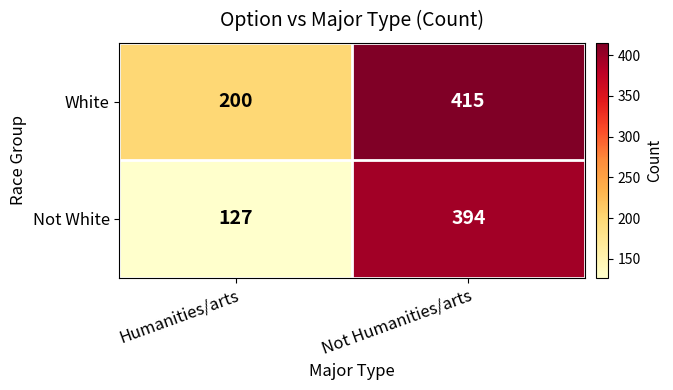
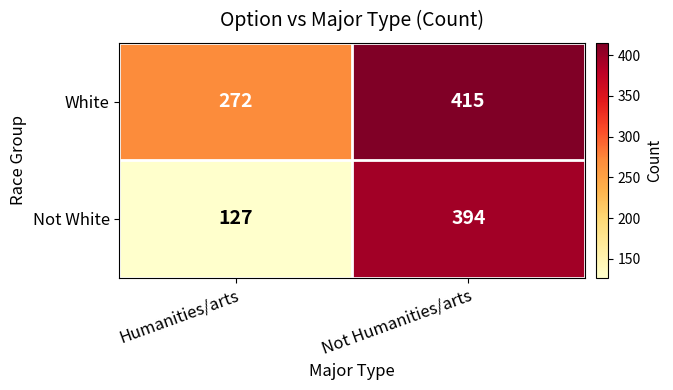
White, Humanities/arts: 200 -> 272
